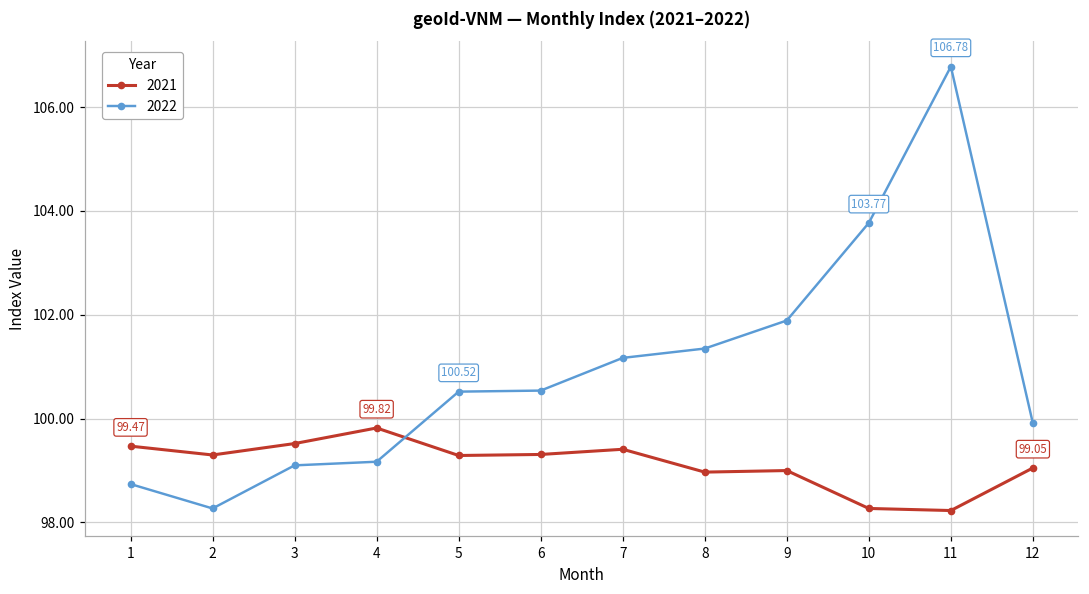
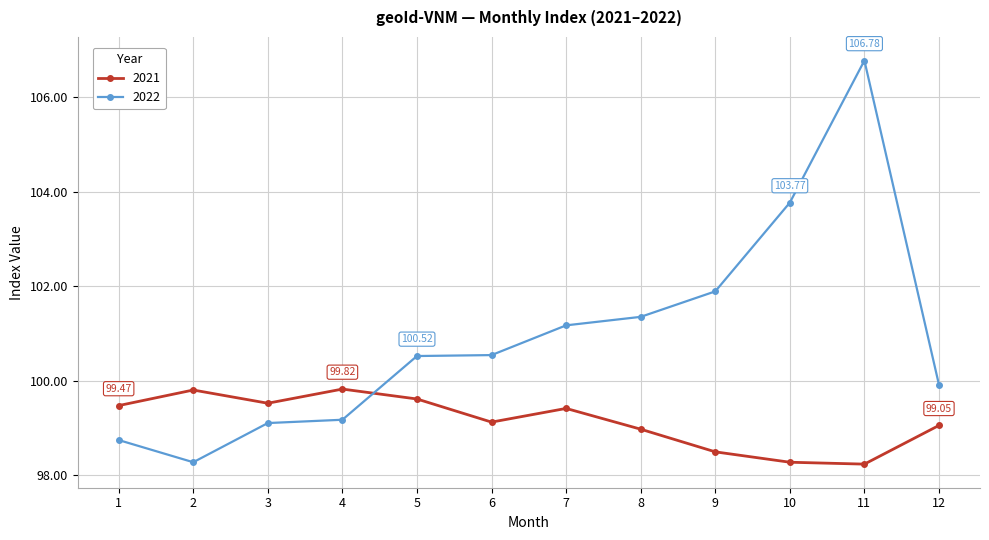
2021, 2: 99.3 -> 99.8
2021, 5: 99.3 -> 99.6
2021, 6: 99.3 -> 99.1
2021, 9: 99.0 -> 98.5
